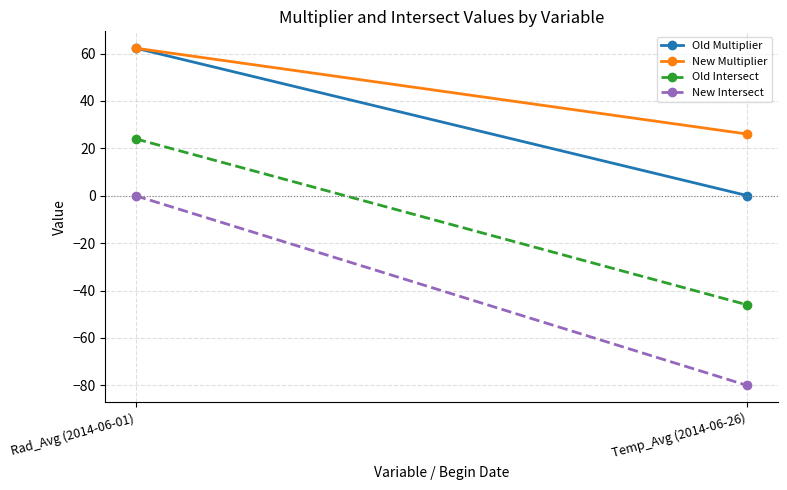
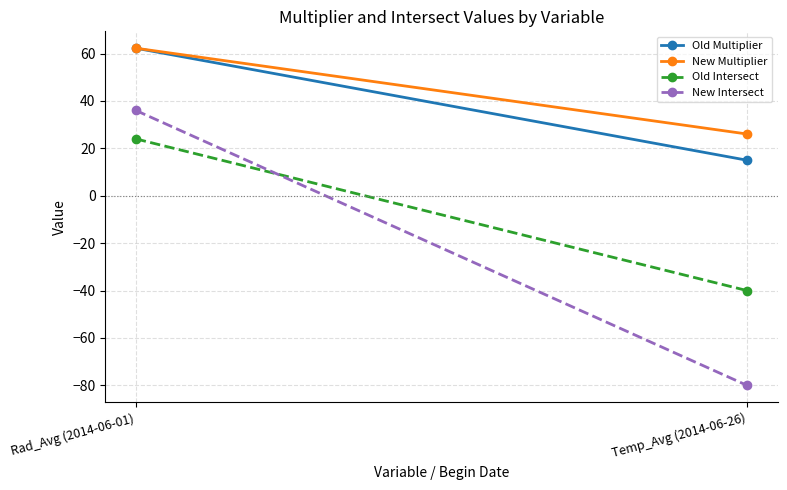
New Intersect, Rad_Avg (2014-06-01): 0 -> 36
Old Multiplier, Temp_Avg (2014-06-26): 0 -> 15
Old Intersect, Temp_Avg (2014-06-26): -46 -> -40
